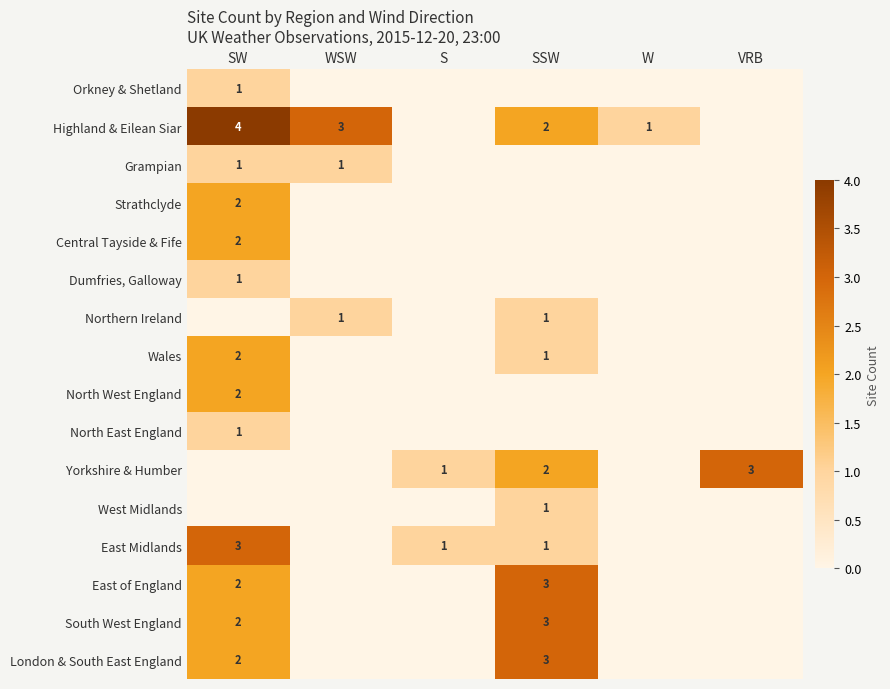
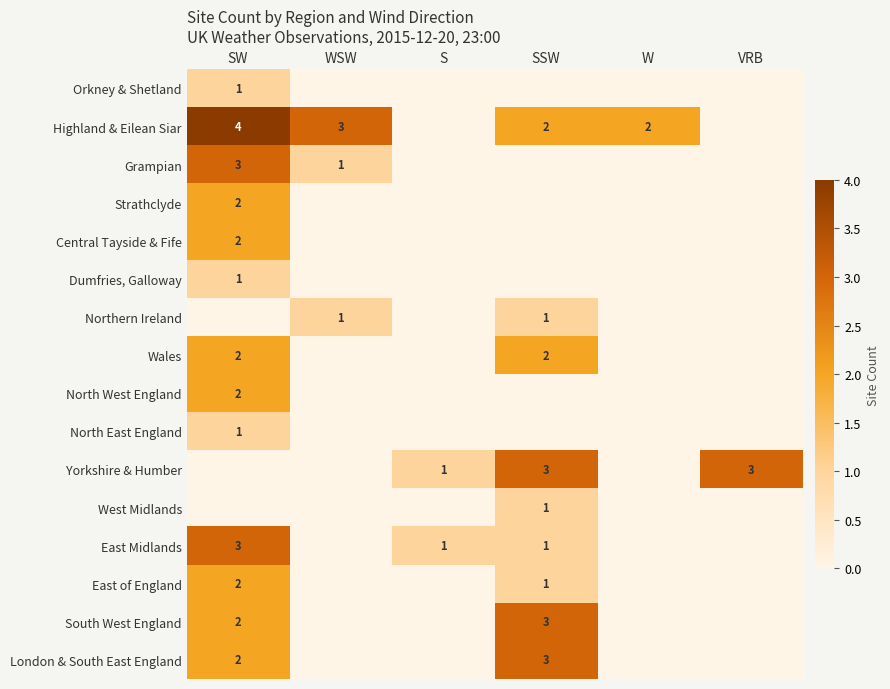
Highland & Eilean Siar, W: 1 -> 2
Grampian, SW: 1 -> 3
Wales, SSW: 1 -> 2
Yorkshire & Humber, SSW: 2 -> 3
East of England, SSW: 3 -> 1
